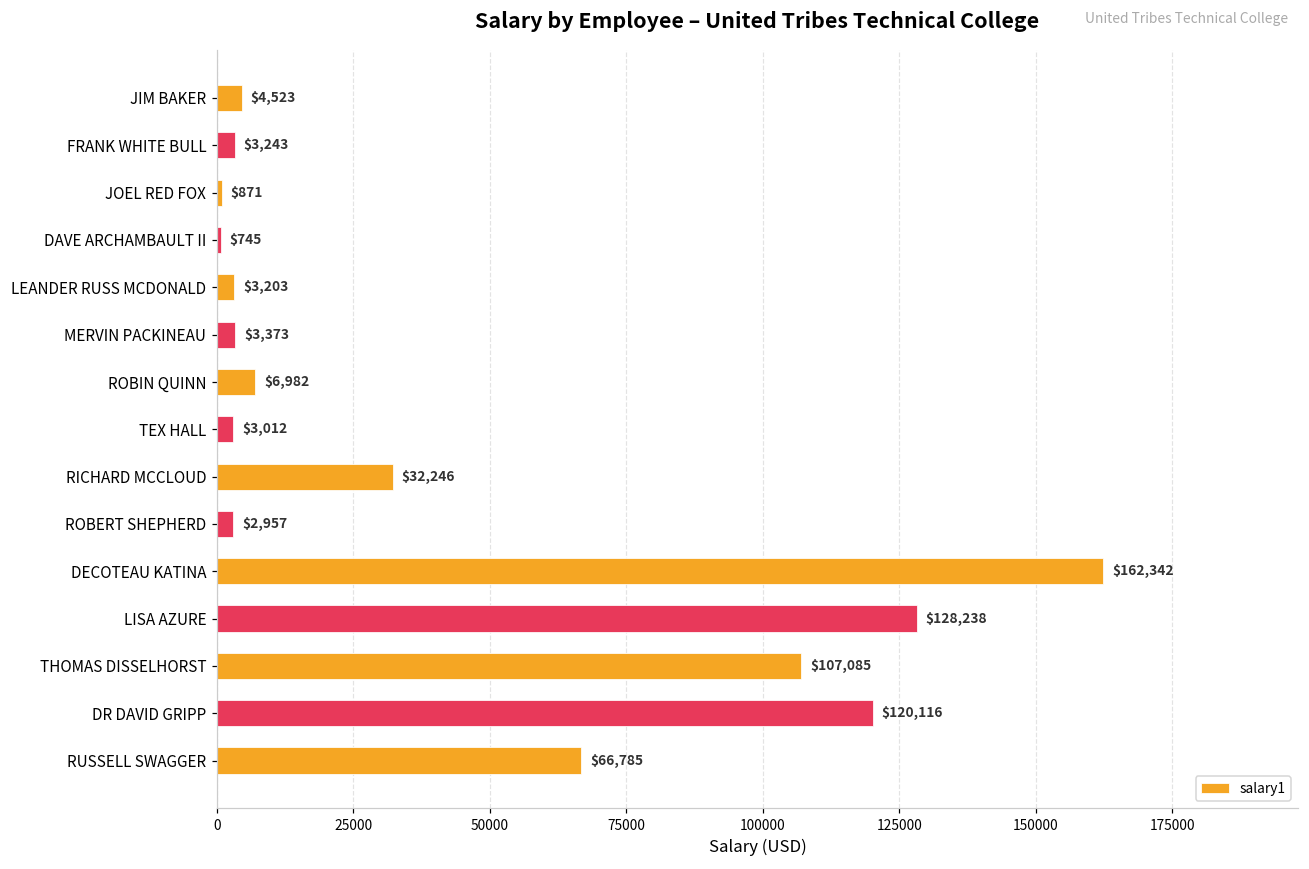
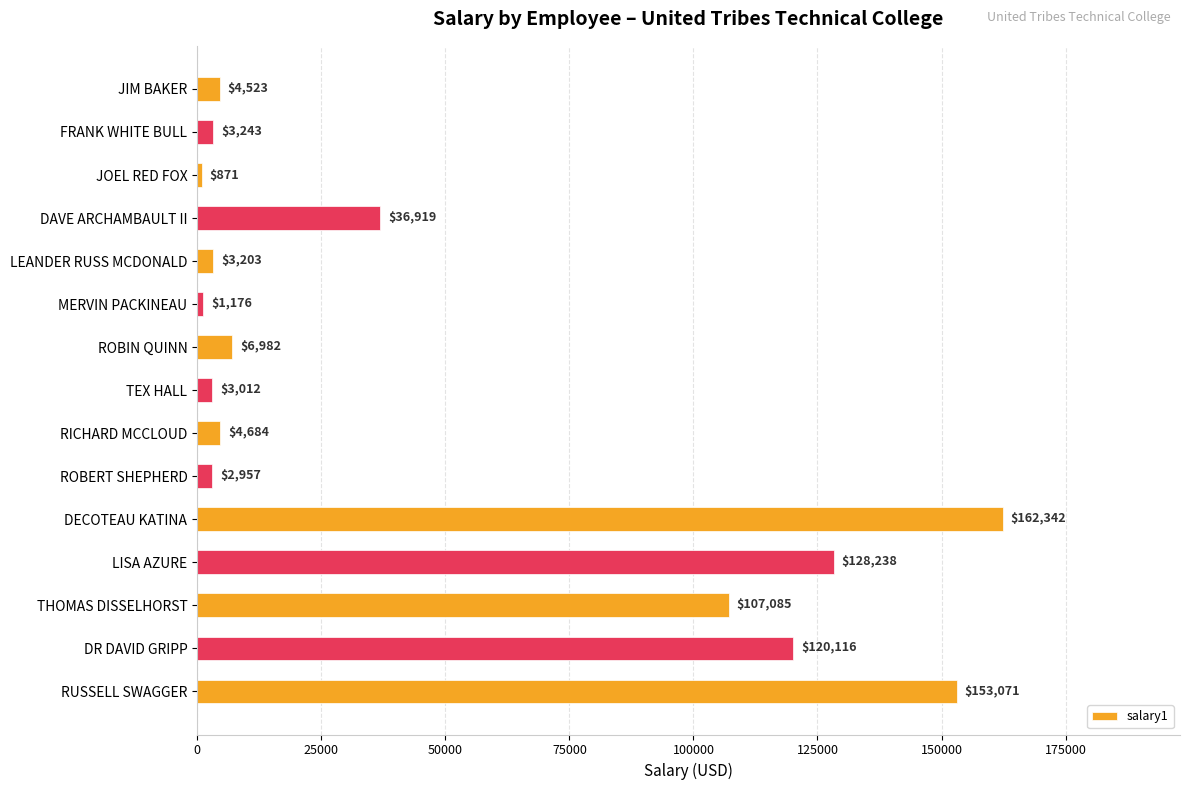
DAVE ARCHAMBAULT II: $745 -> $36,919
MERVIN PACKINEAU: $3,373 -> $1,176
RICHARD MCCLOUD: $32,246 -> $4,684
RUSSELL SWAGGER: $66,785 -> $153,071
